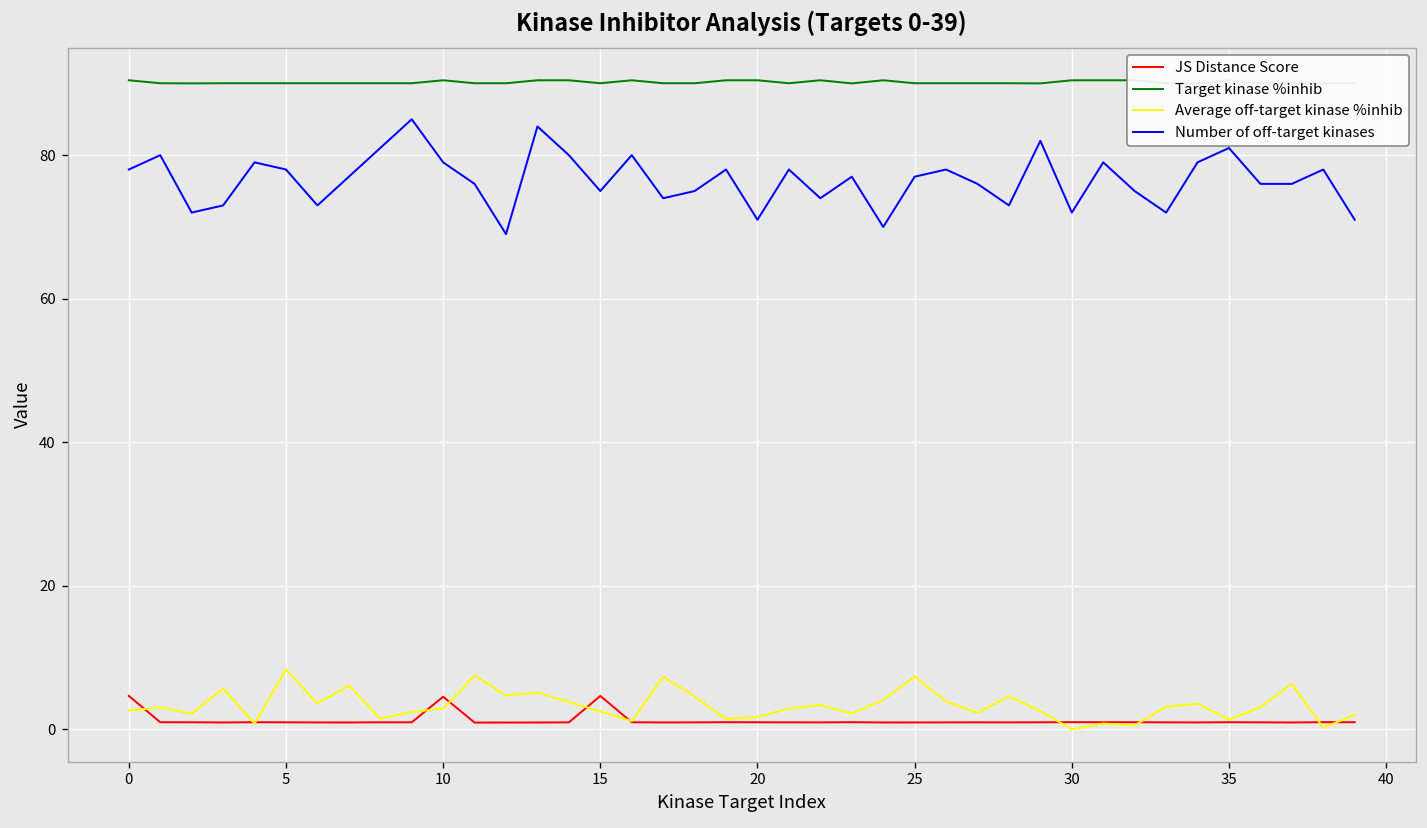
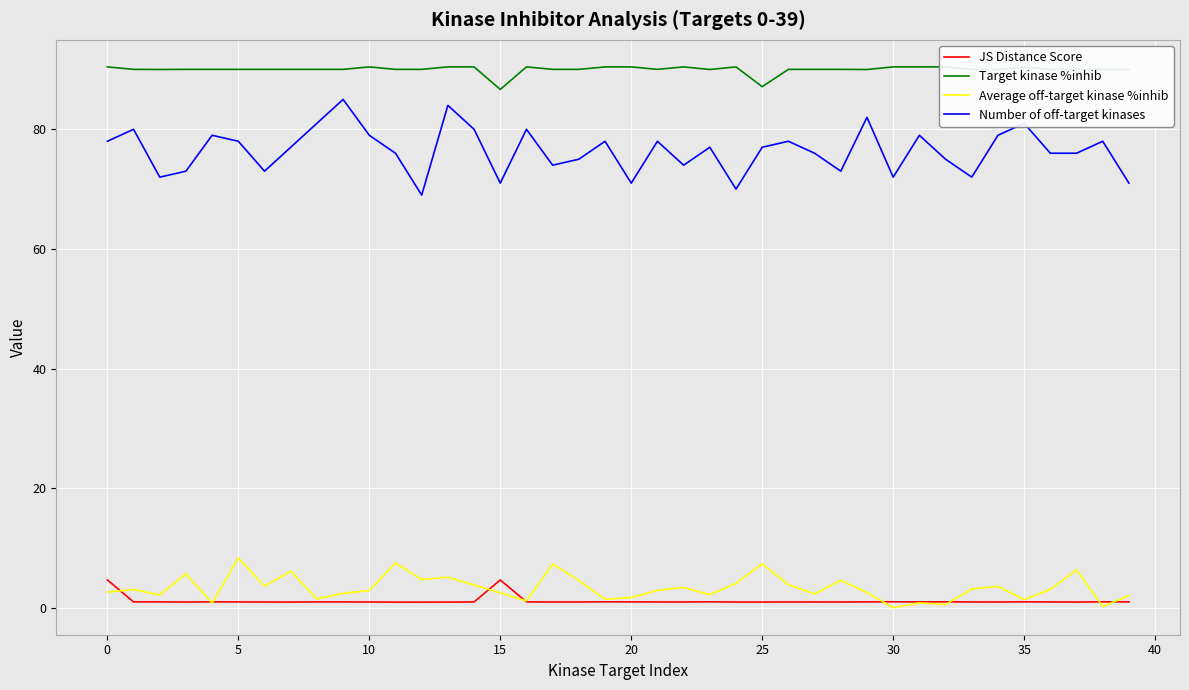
JS Distance Score, 10: 5 -> 1
Target kinase %inhib, 15: 90 -> 87
Number of off-target kinases, 15: 75 -> 71
Target kinase %inhib, 25: 90 -> 87
